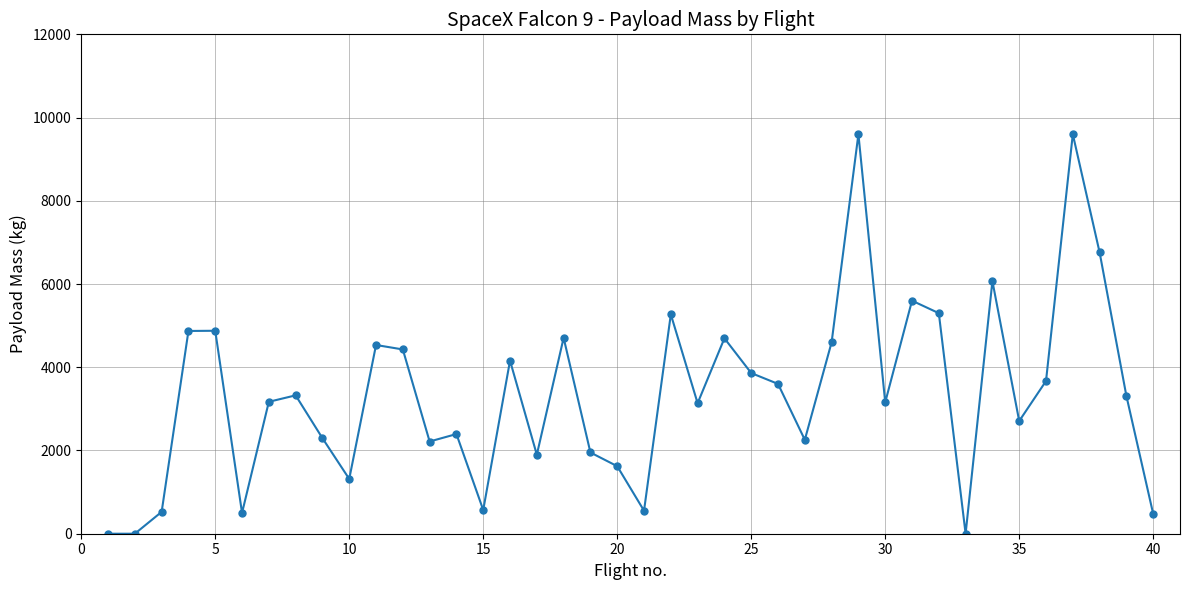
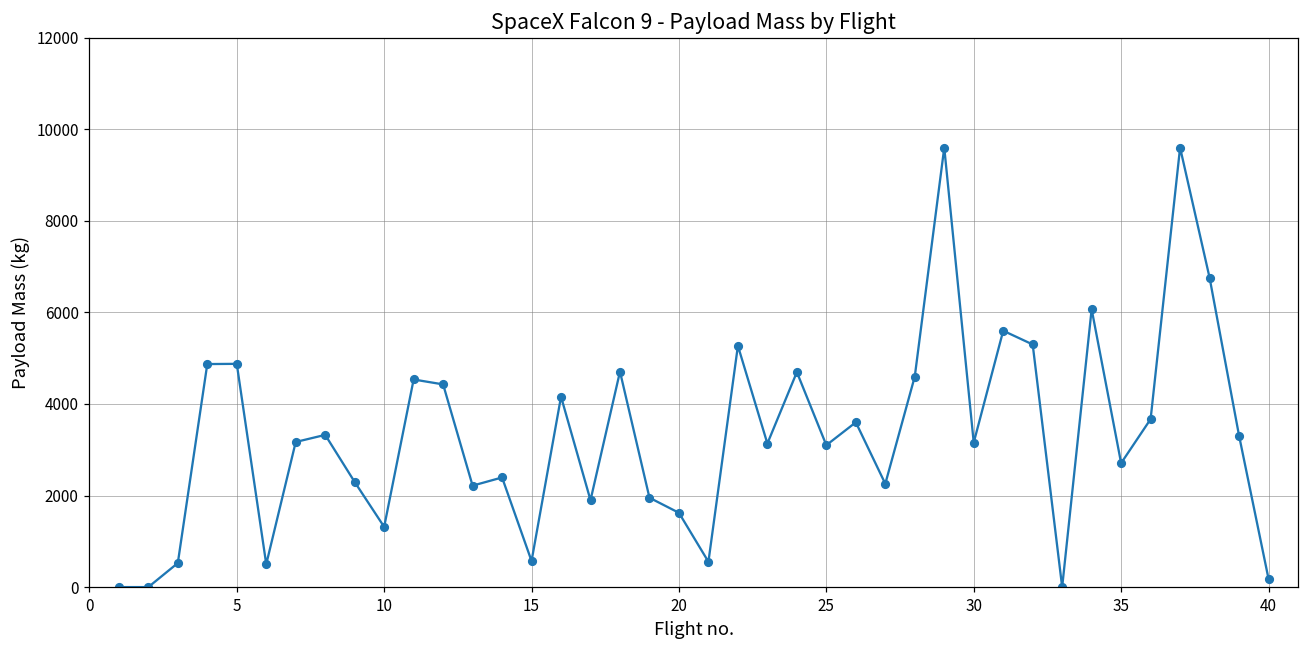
25: 3900 -> 3100
40: 500 -> 200
